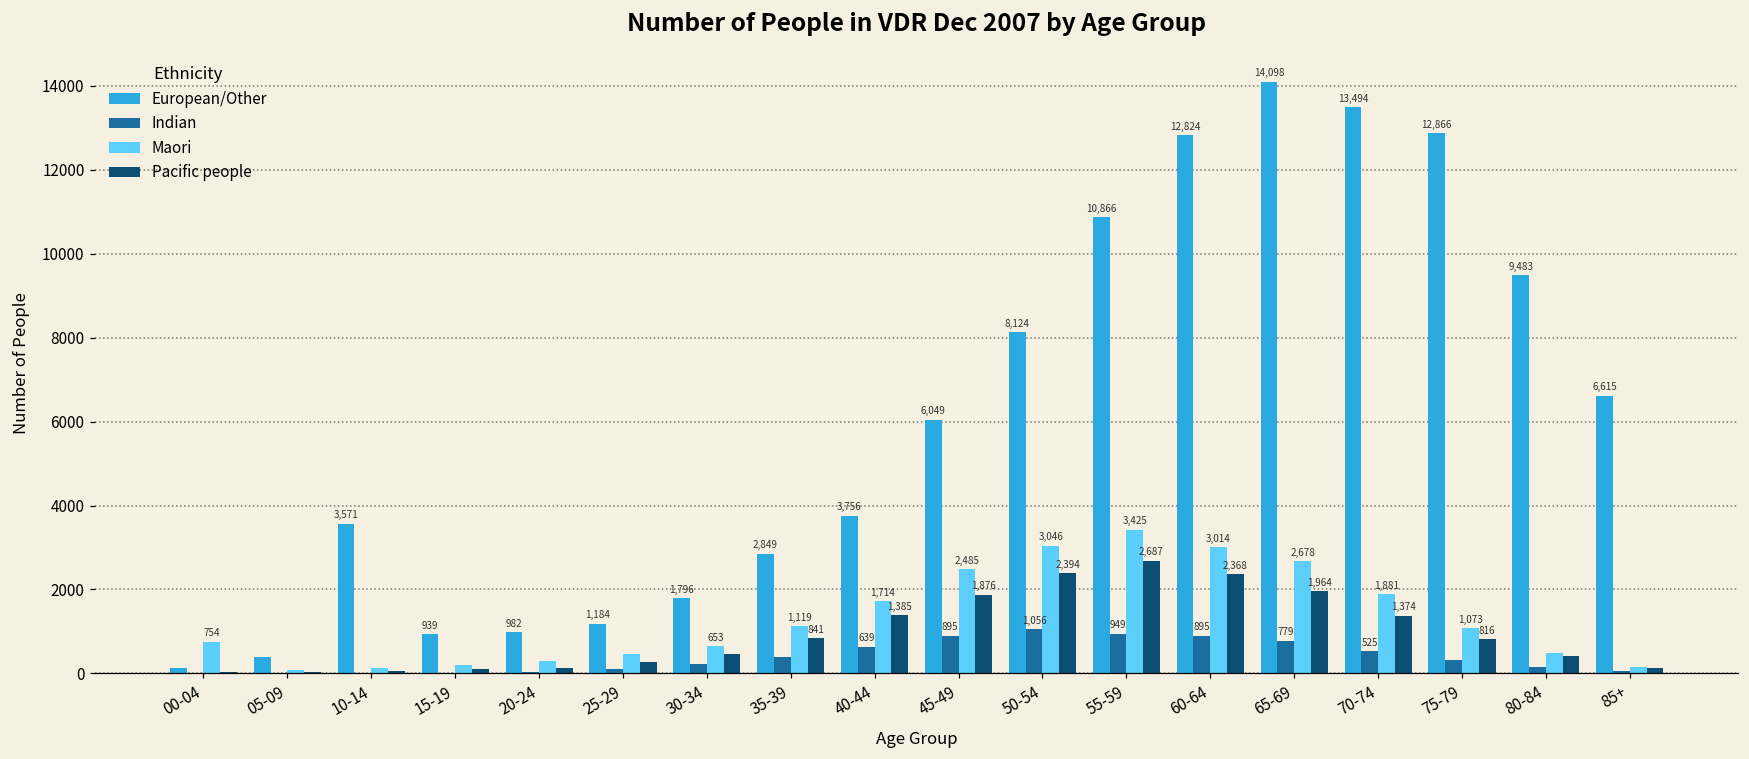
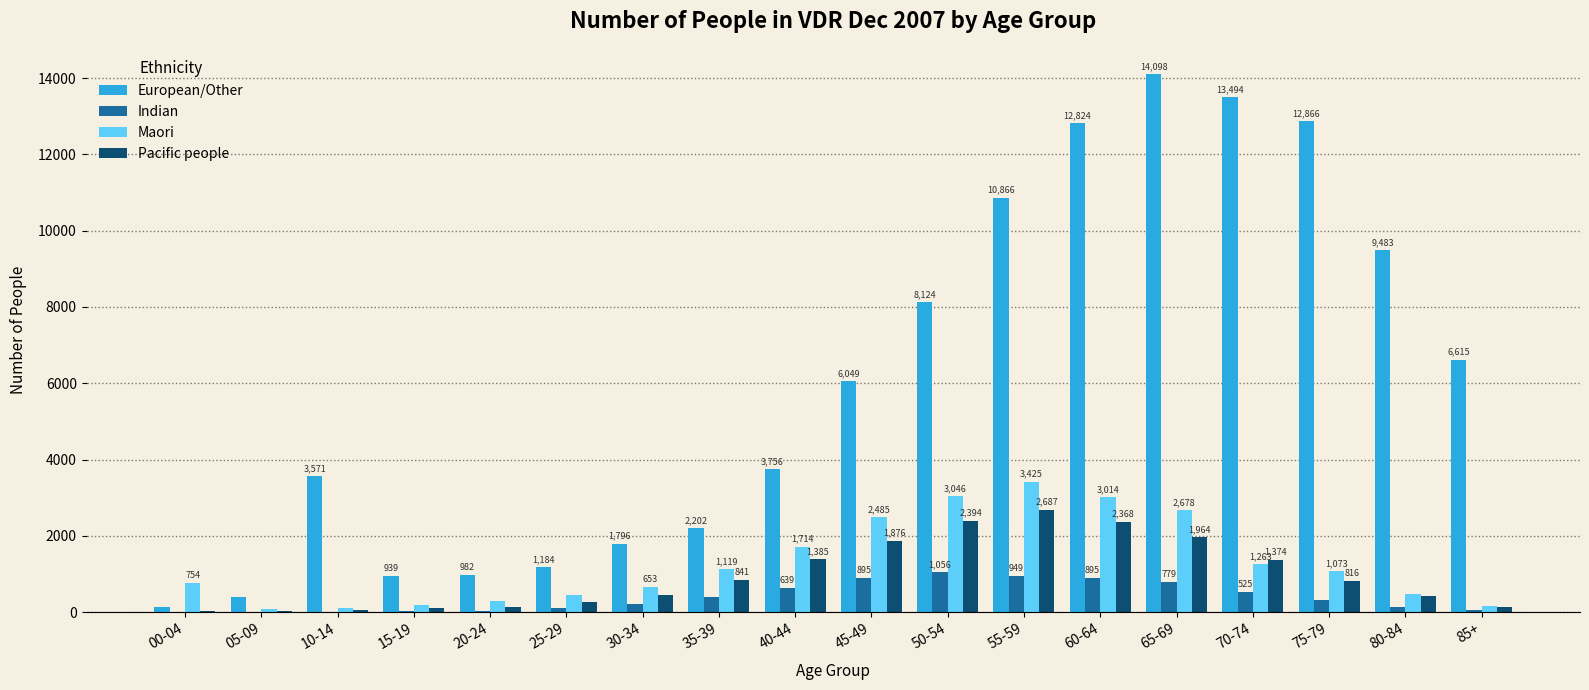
European/Other, 35-39: 2,849 -> 2,202
Maori, 70-74: 1,881 -> 1,263
